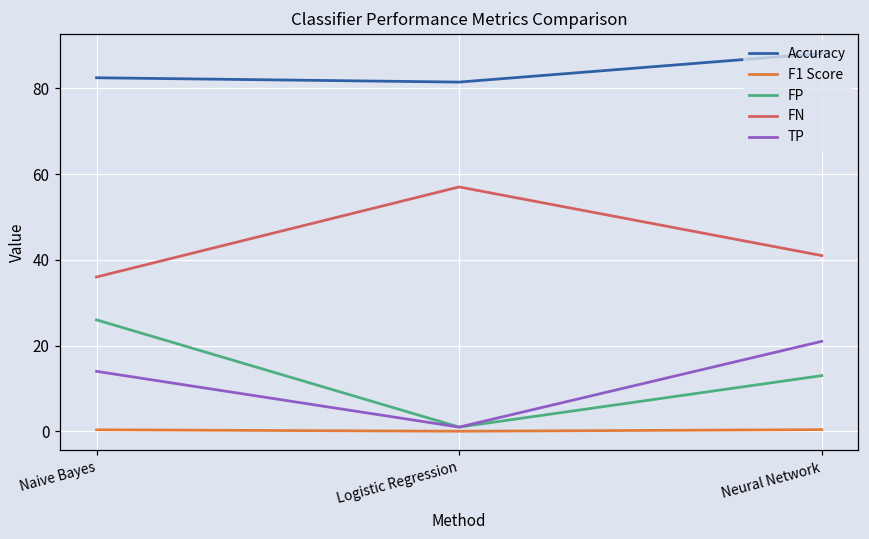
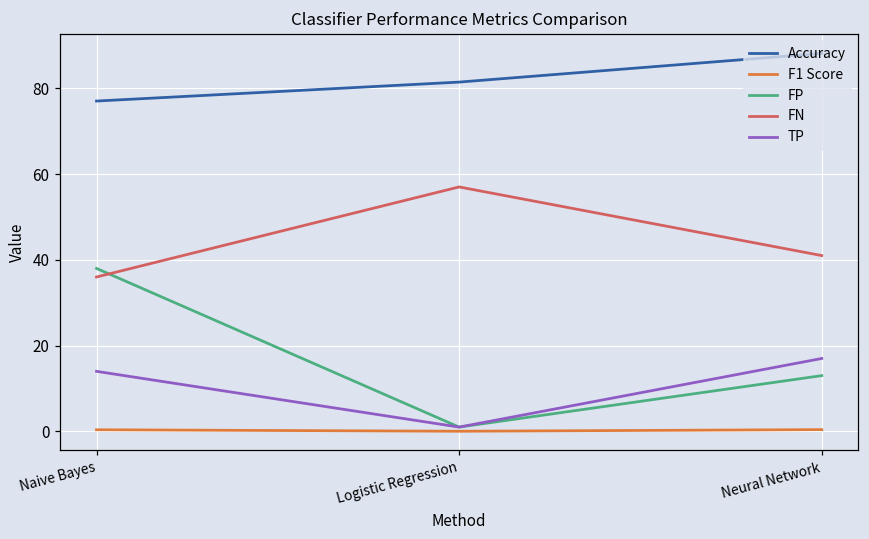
Accuracy, Naive Bayes: 82 -> 77
FP, Naive Bayes: 26 -> 38
TP, Neural Network: 21 -> 17
